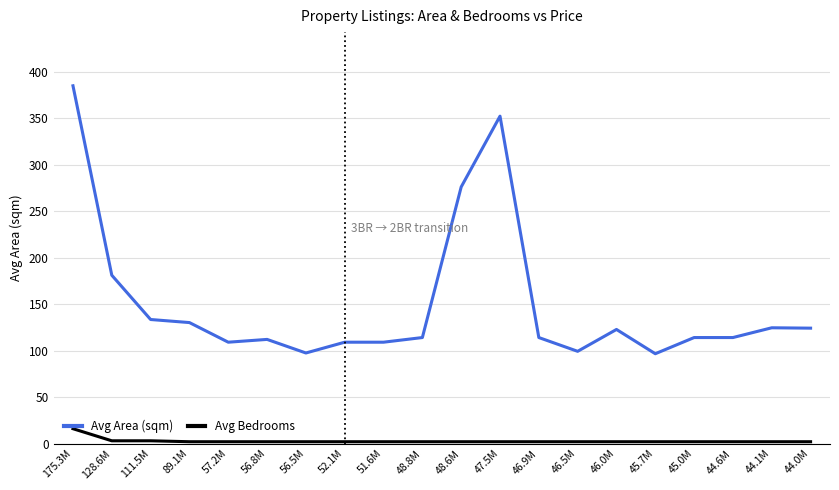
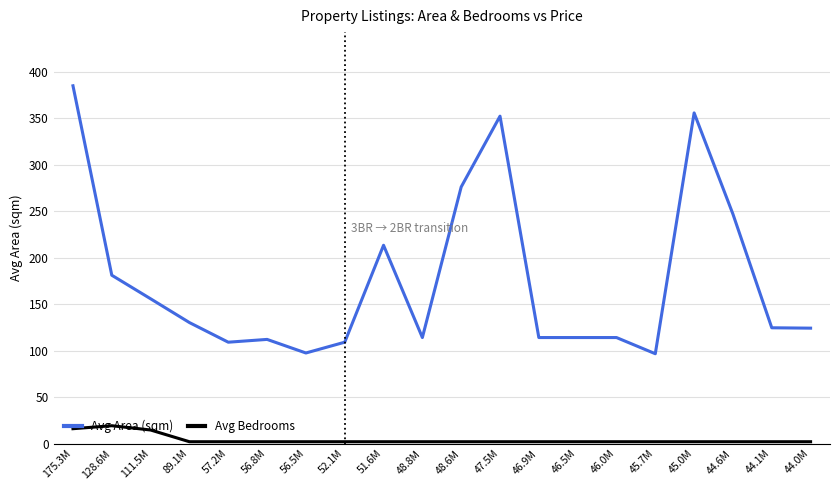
Avg Bedrooms, 128.6M: 0 -> 20
Avg Area (sqm), 111.5M: 130 -> 160
Avg Bedrooms, 111.5M: 0 -> 10
Avg Area (sqm), 51.6M: 110 -> 210
Avg Area (sqm), 46.5M: 100 -> 110
Avg Area (sqm), 46.0M: 120 -> 110
Avg Area (sqm), 45.0M: 110 -> 360
Avg Area (sqm), 44.6M: 110 -> 250
